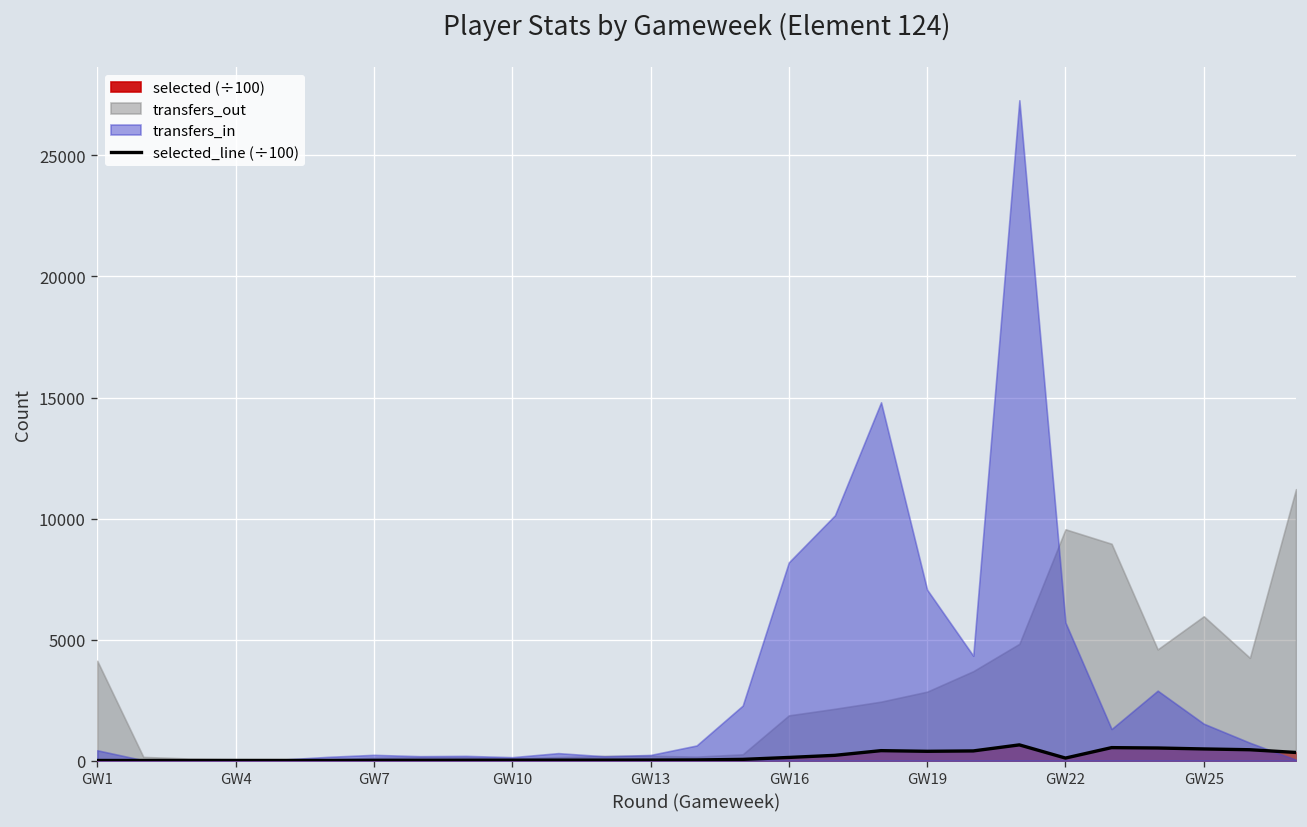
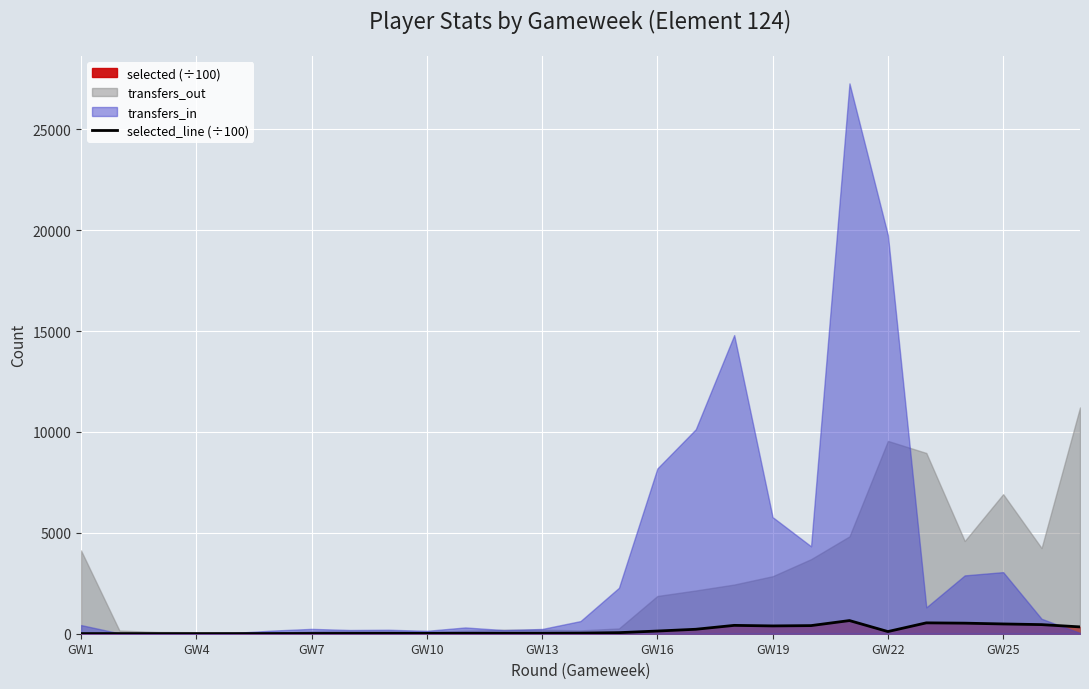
transfers_in, GW19: 7100 -> 5800
transfers_in, GW22: 5700 -> 19800
transfers_out, GW25: 6000 -> 6900
transfers_in, GW25: 1500 -> 3100
